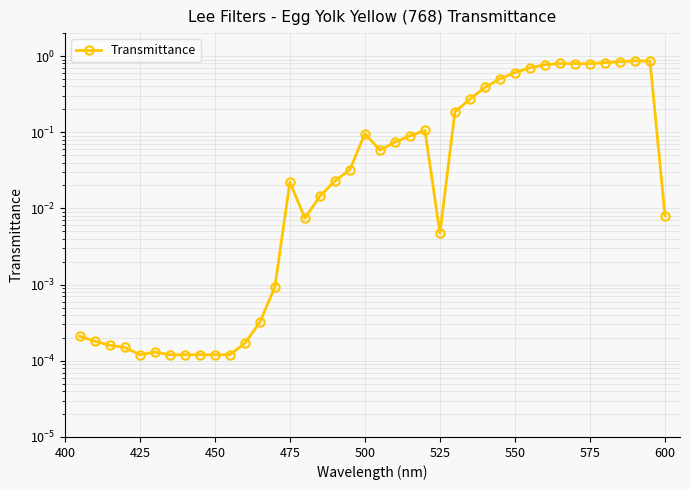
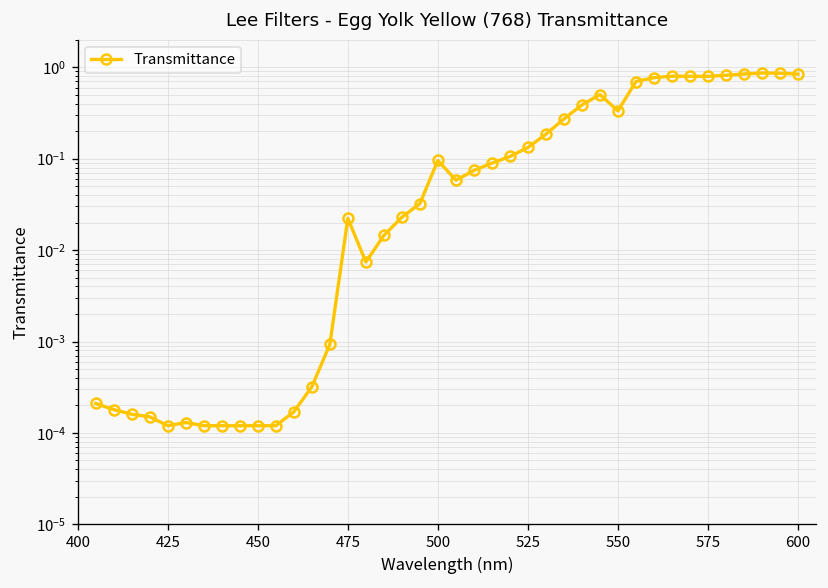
525: 0.005 -> 0.13
550: 0.6 -> 0.3
600: 0.008 -> 0.8
